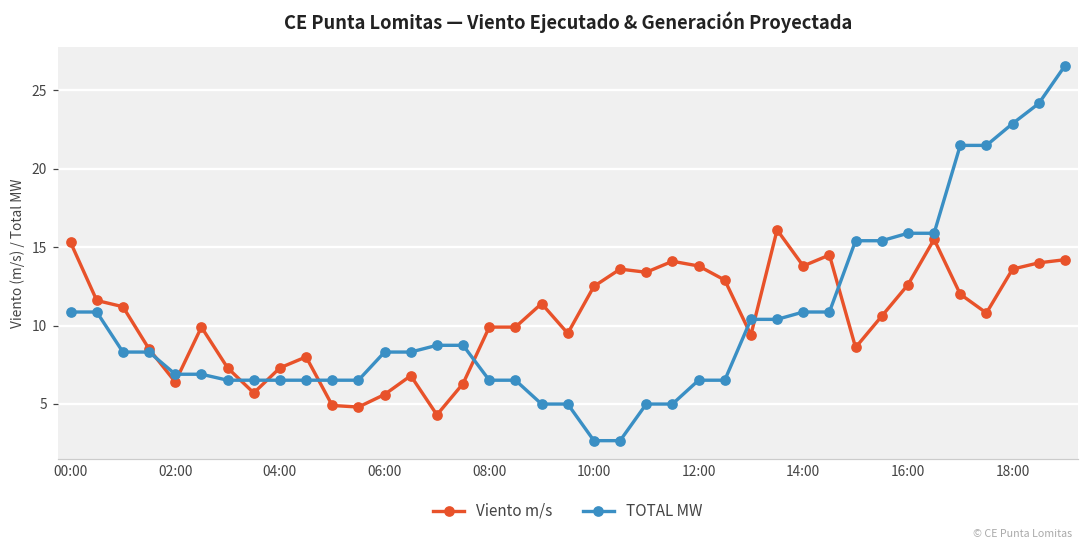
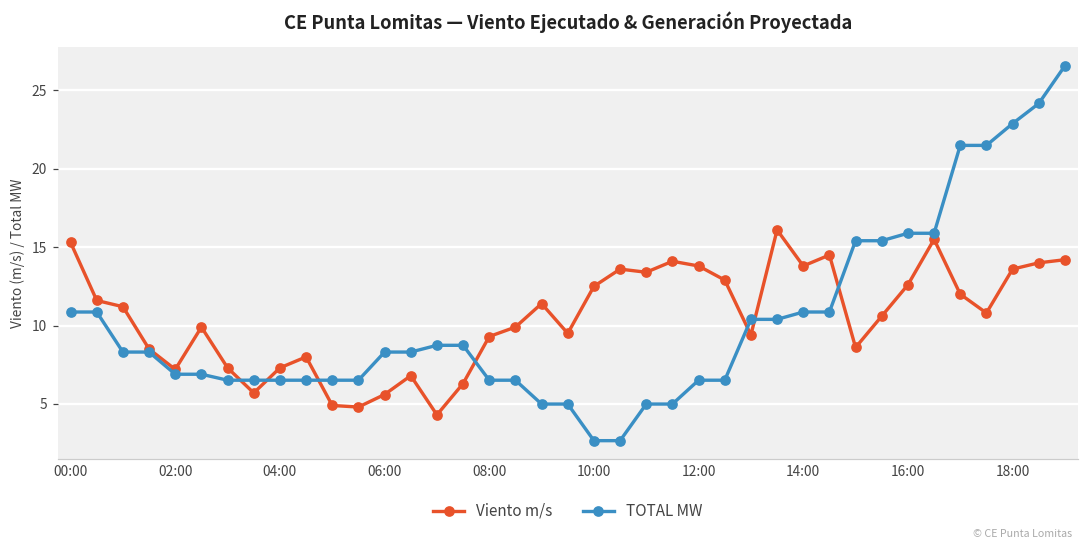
Viento m/s, 02:00: 6.4 -> 7.2
Viento m/s, 08:00: 9.9 -> 9.3
